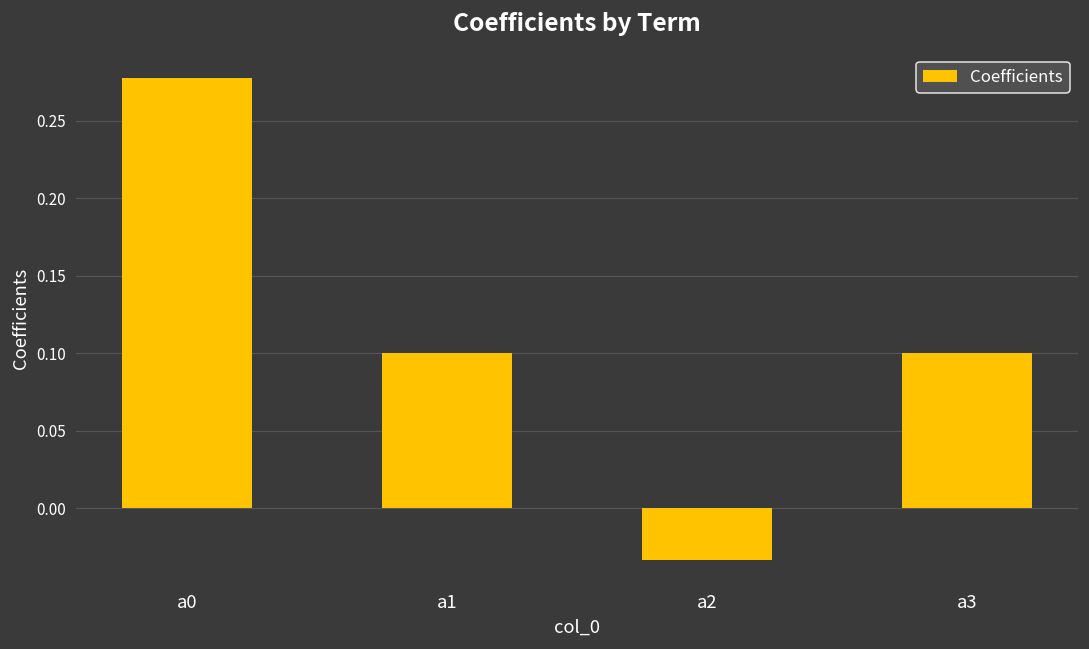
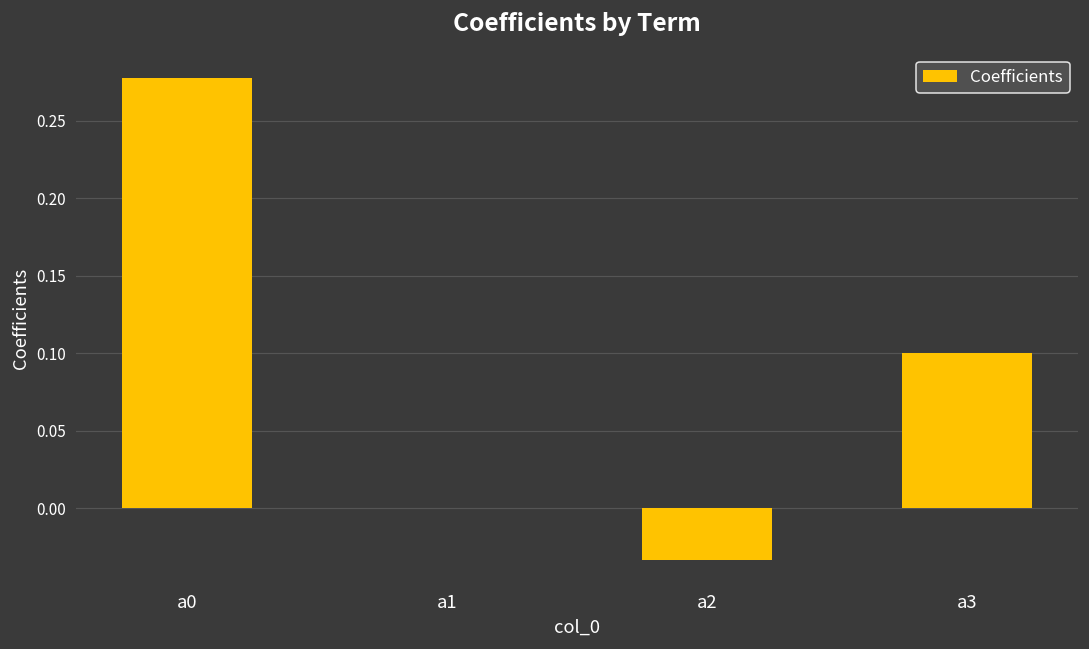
a1: 0.1 -> 0.0
